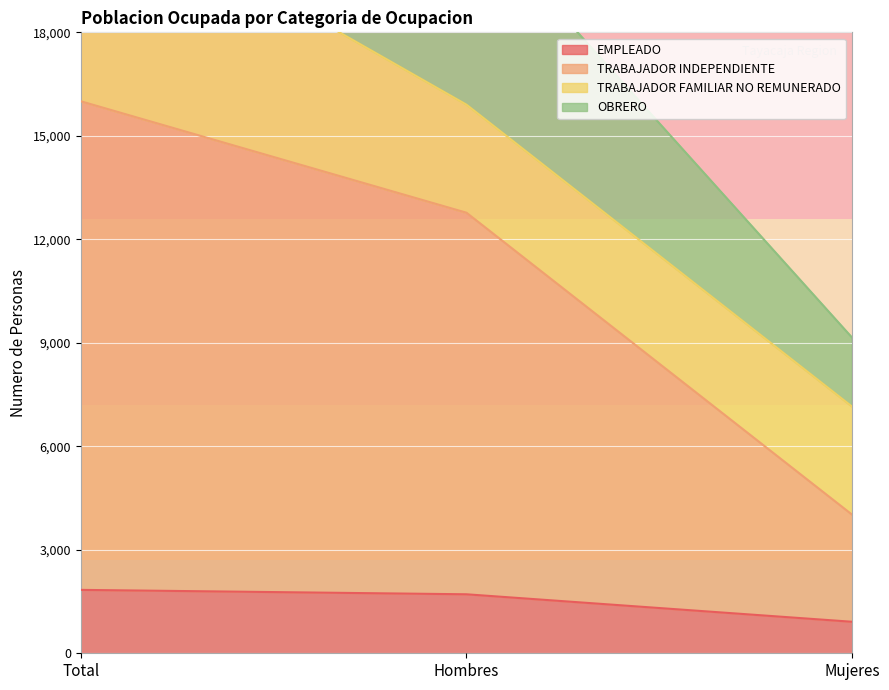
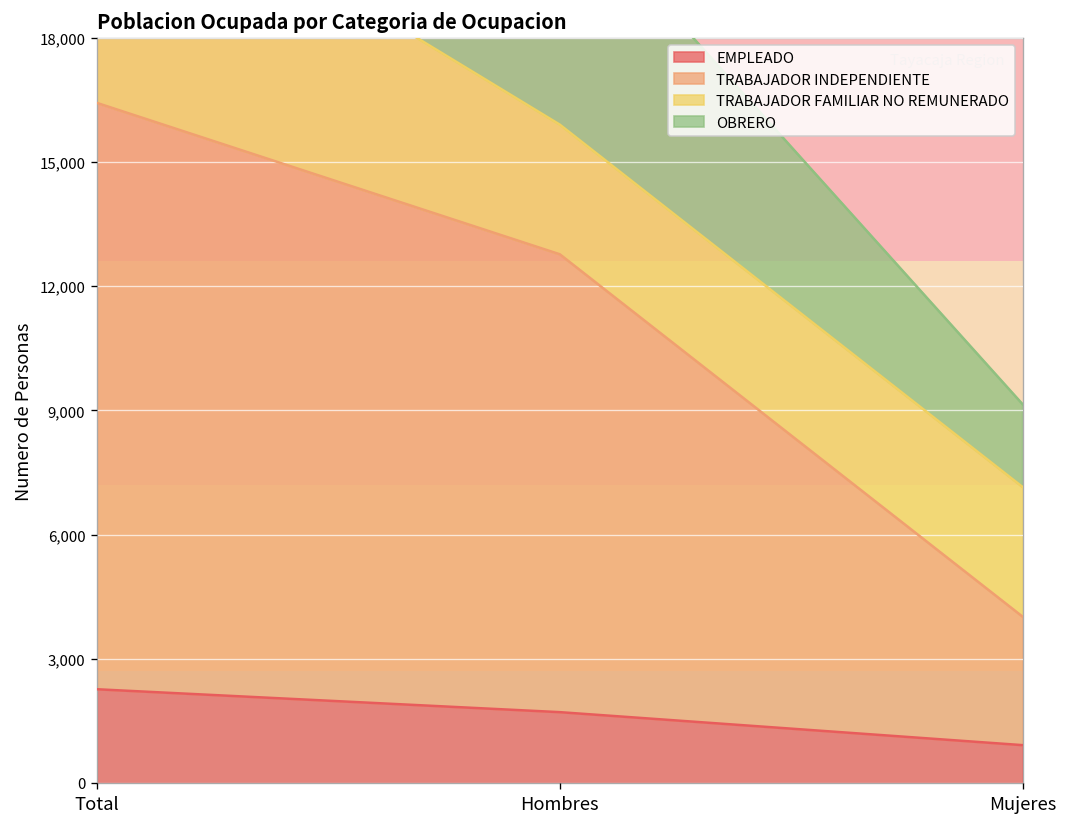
EMPLEADO, Total: 1,800 -> 2,300
